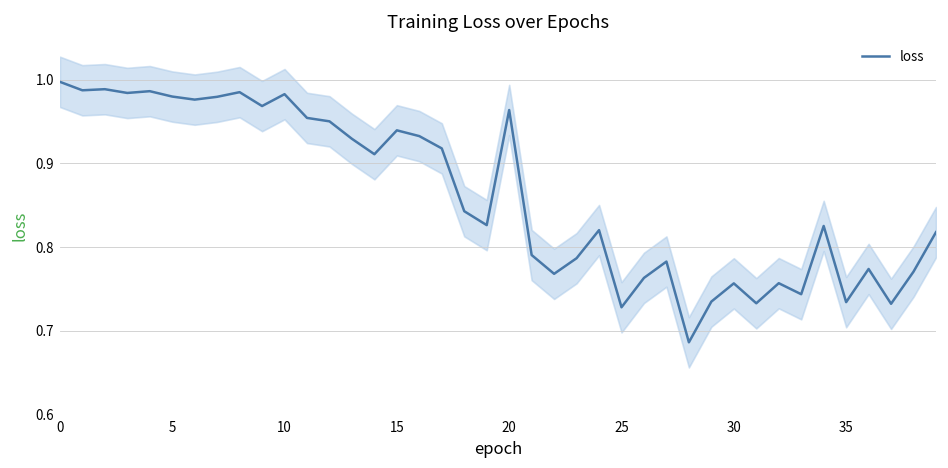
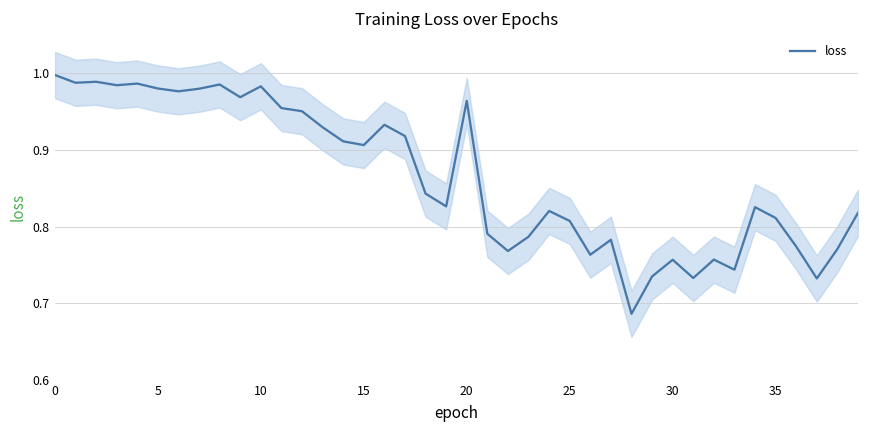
loss, 15: 0.94 -> 0.91
loss, 25: 0.73 -> 0.81
loss, 35: 0.73 -> 0.81
